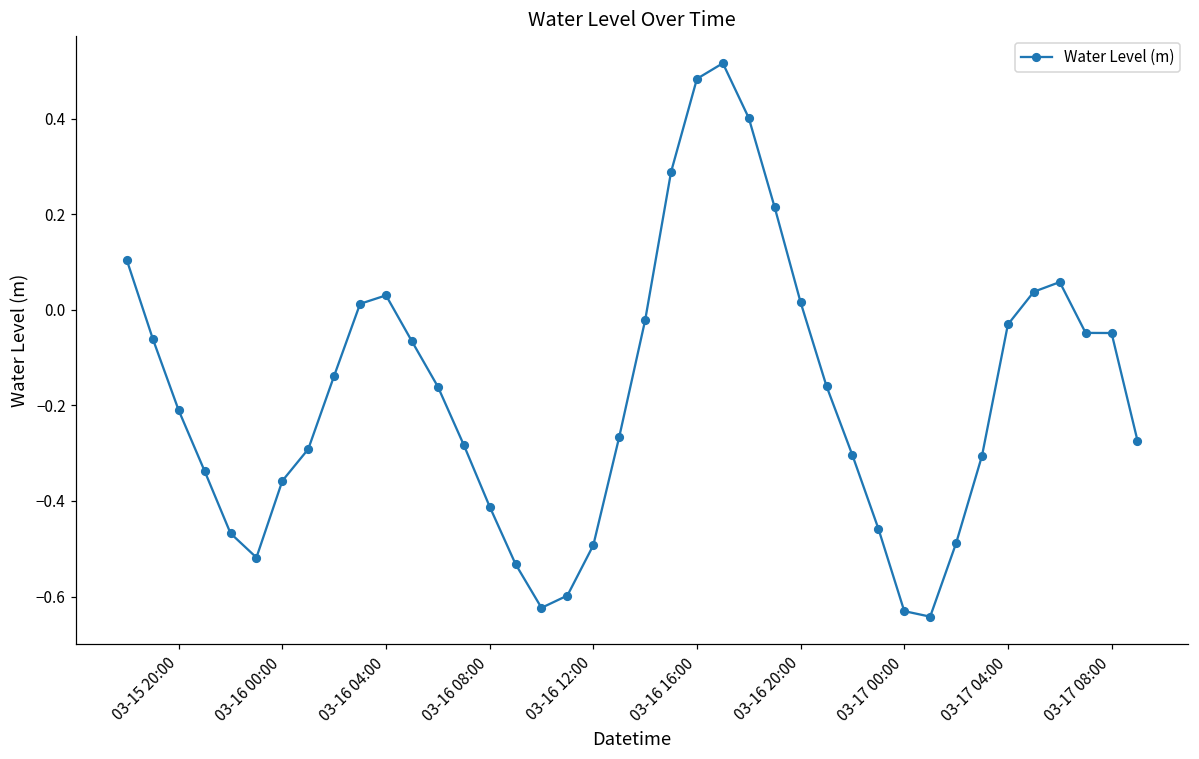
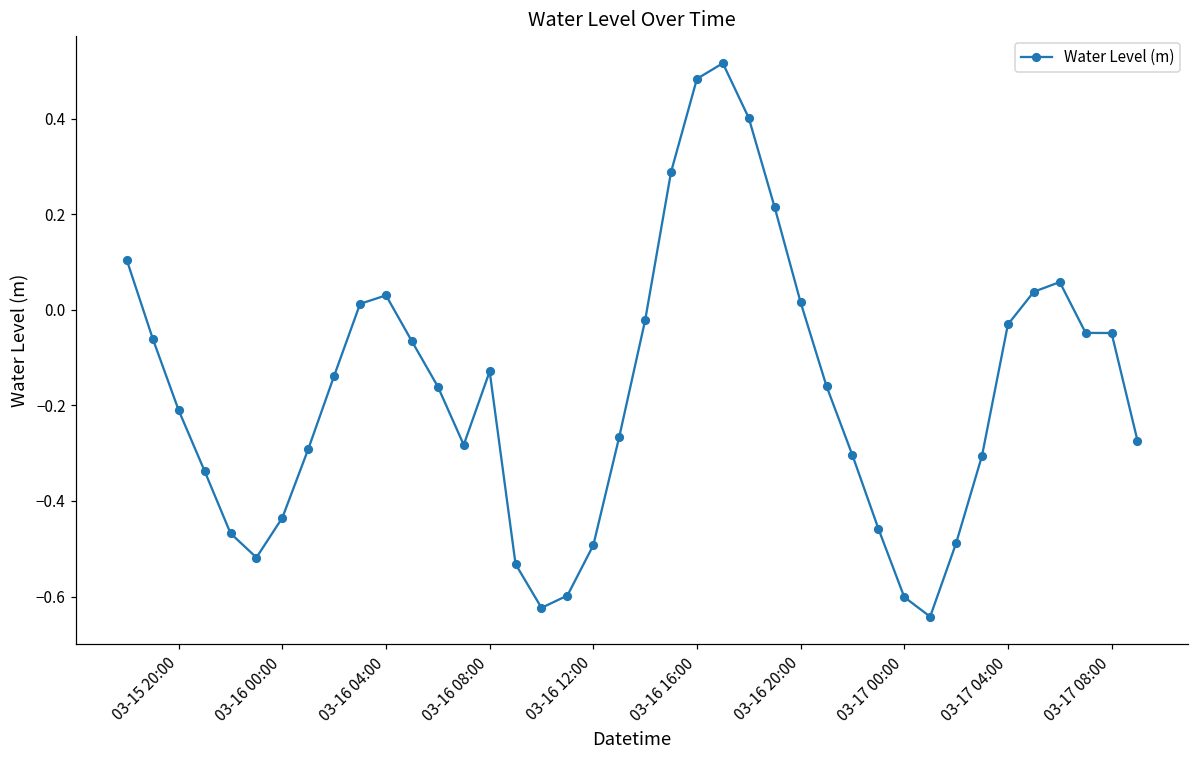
03-16 00:00: -0.36 -> -0.44
03-16 08:00: -0.41 -> -0.13
03-17 00:00: -0.63 -> -0.60
